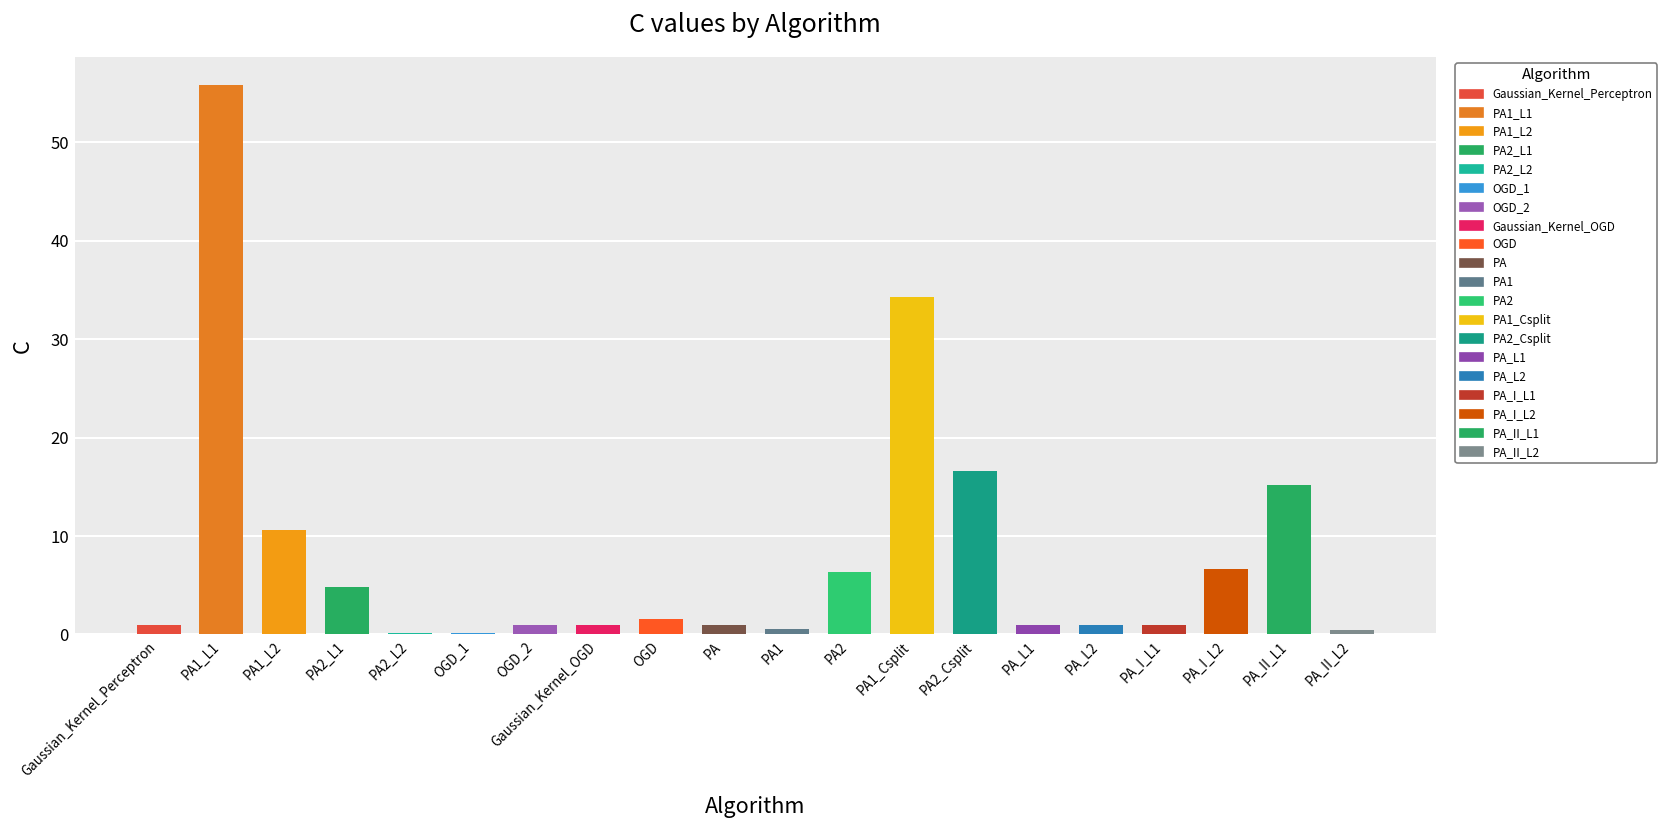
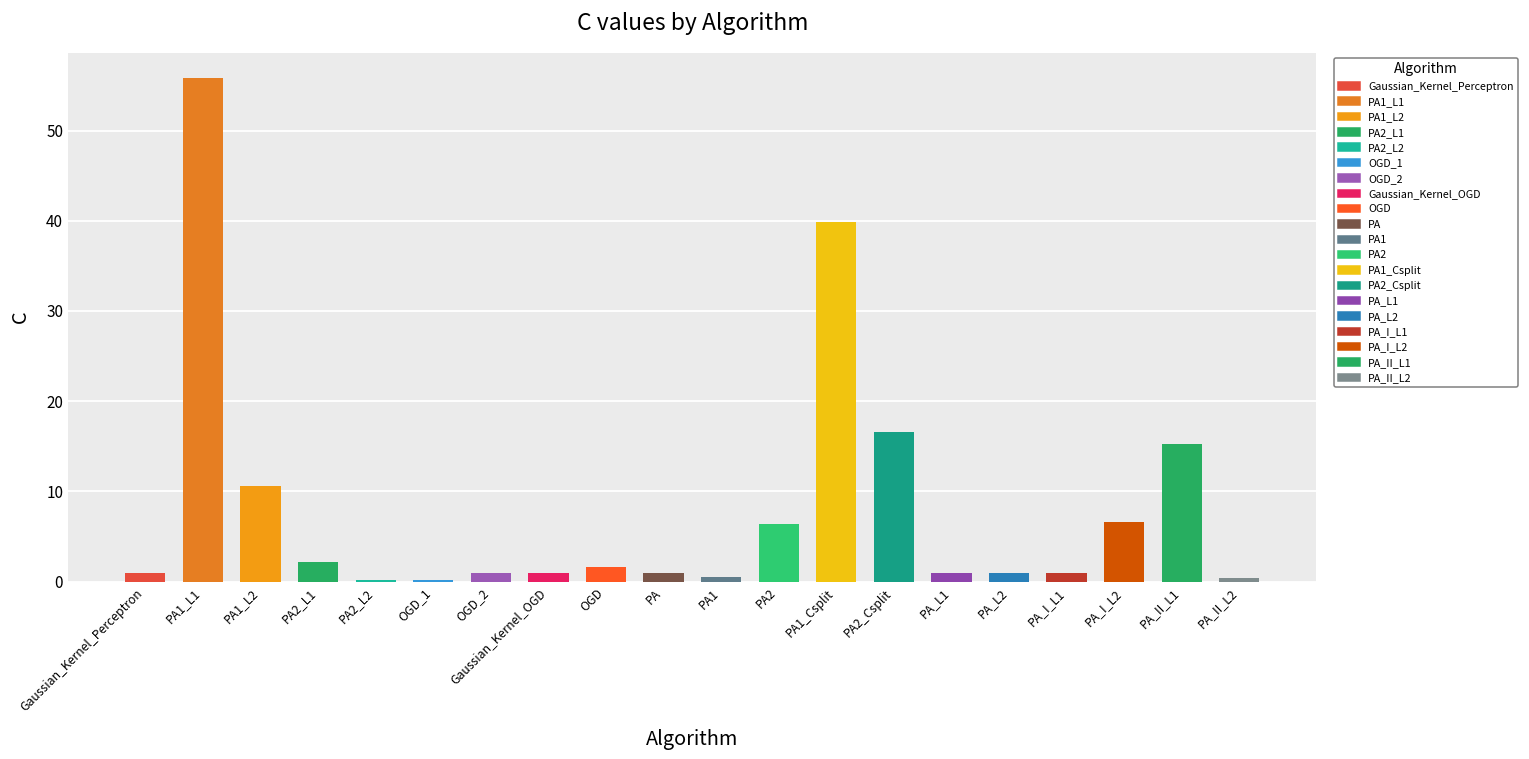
PA2_L1: 5 -> 2
PA1_Csplit: 34 -> 40
